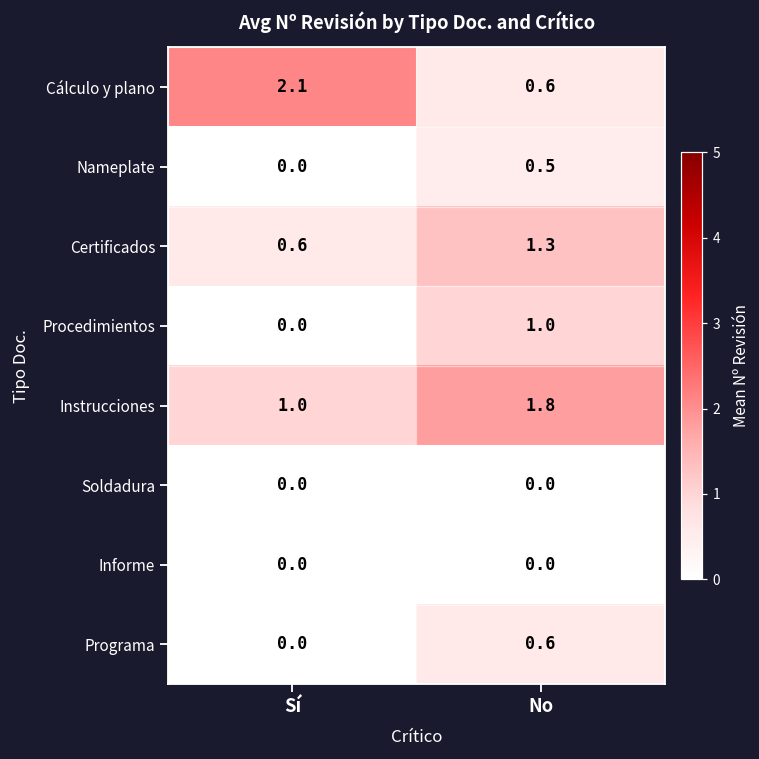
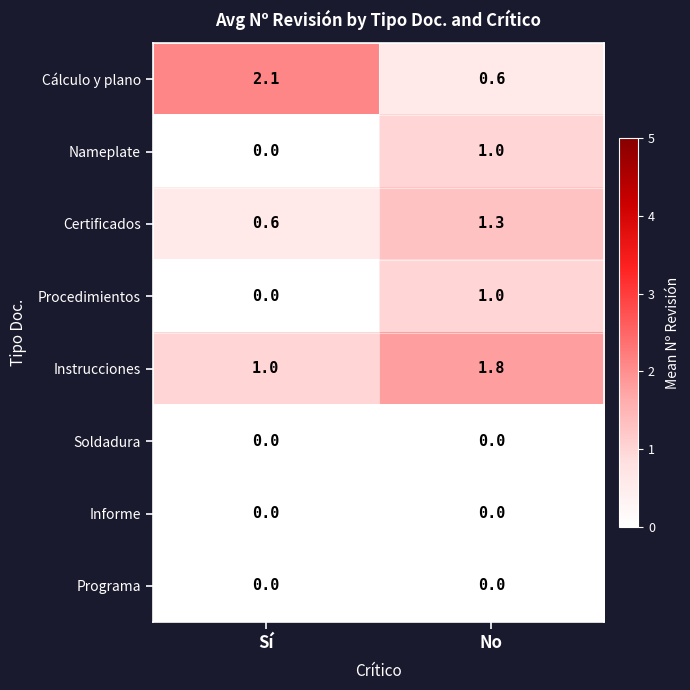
Nameplate, No: 0.5 -> 1.0
Programa, No: 0.6 -> 0.0
